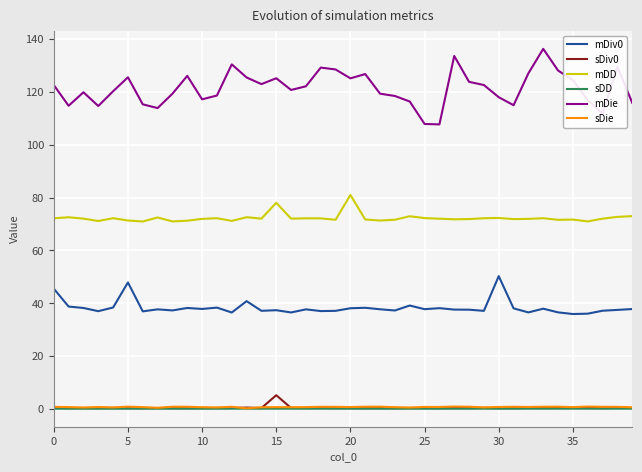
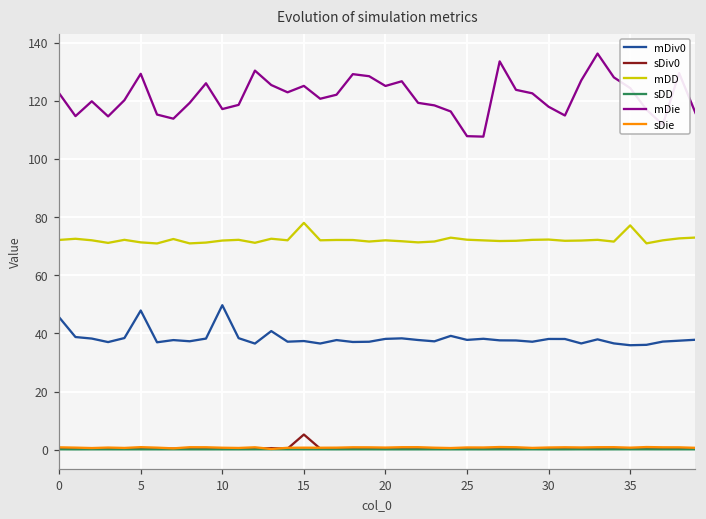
mDie, 5: 125 -> 129
mDiv0, 10: 38 -> 50
mDD, 20: 81 -> 72
mDiv0, 30: 50 -> 38
mDD, 35: 72 -> 77
